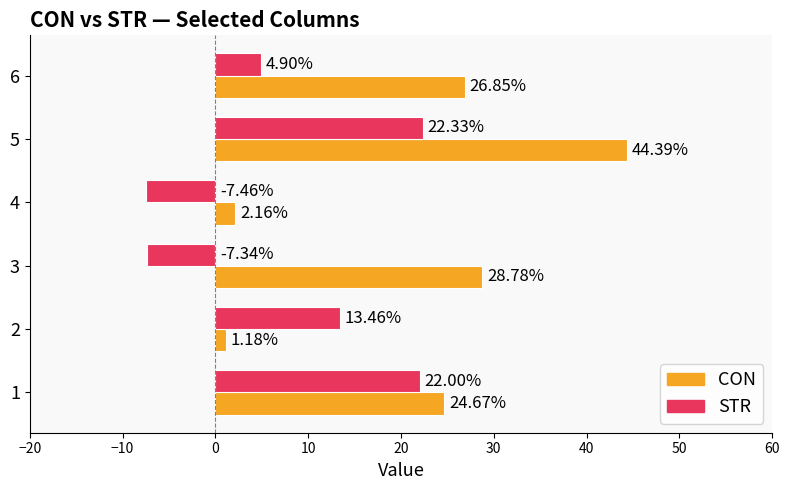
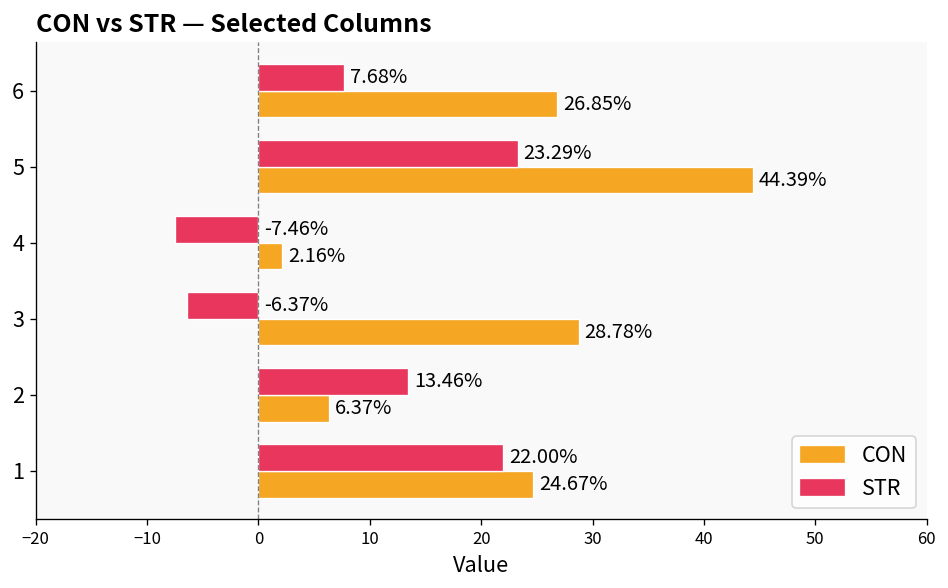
STR, 6: 4.90% -> 7.68%
STR, 5: 22.33% -> 23.29%
STR, 3: -7.34% -> -6.37%
CON, 2: 1.18% -> 6.37%
